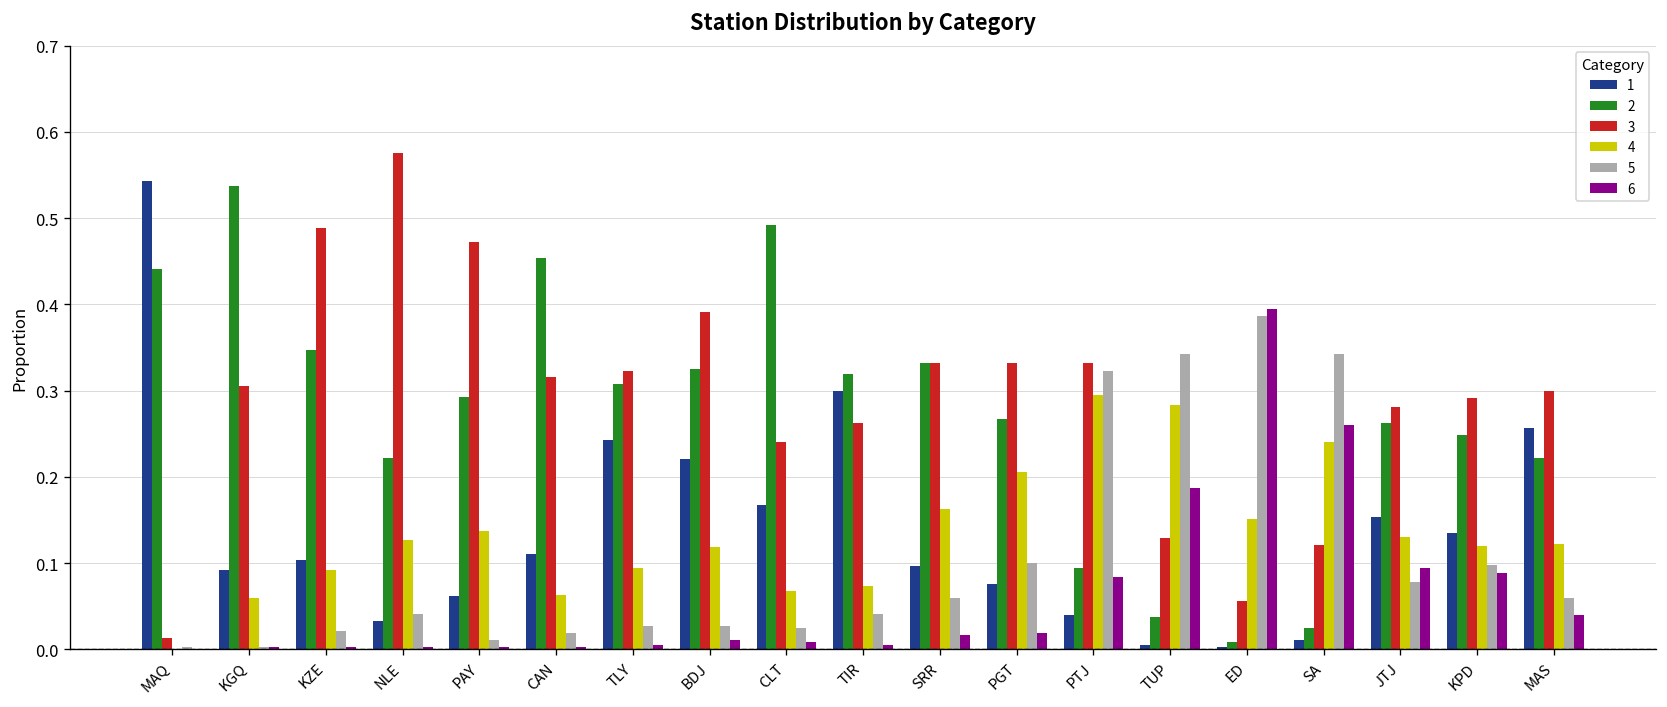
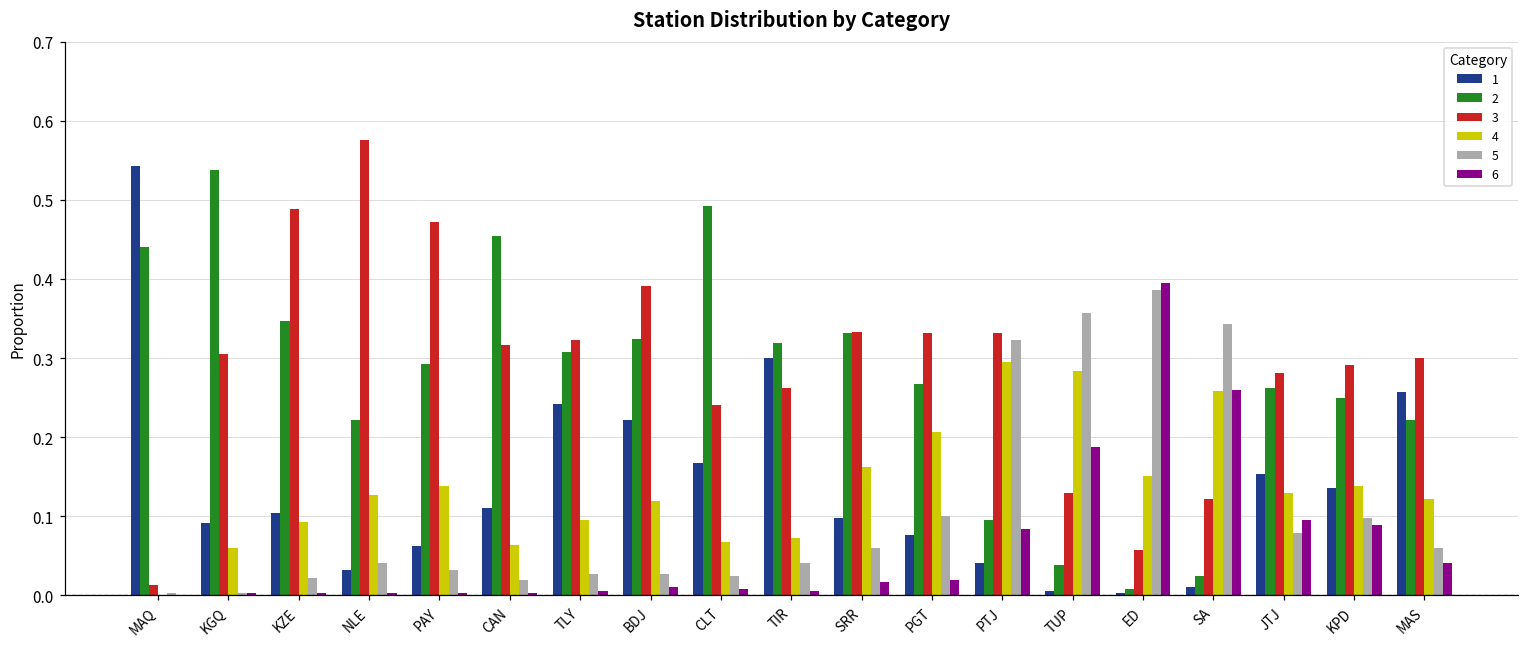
5, PAY: 0.01 -> 0.03
5, TUP: 0.34 -> 0.36
4, SA: 0.24 -> 0.26
4, KPD: 0.12 -> 0.14
